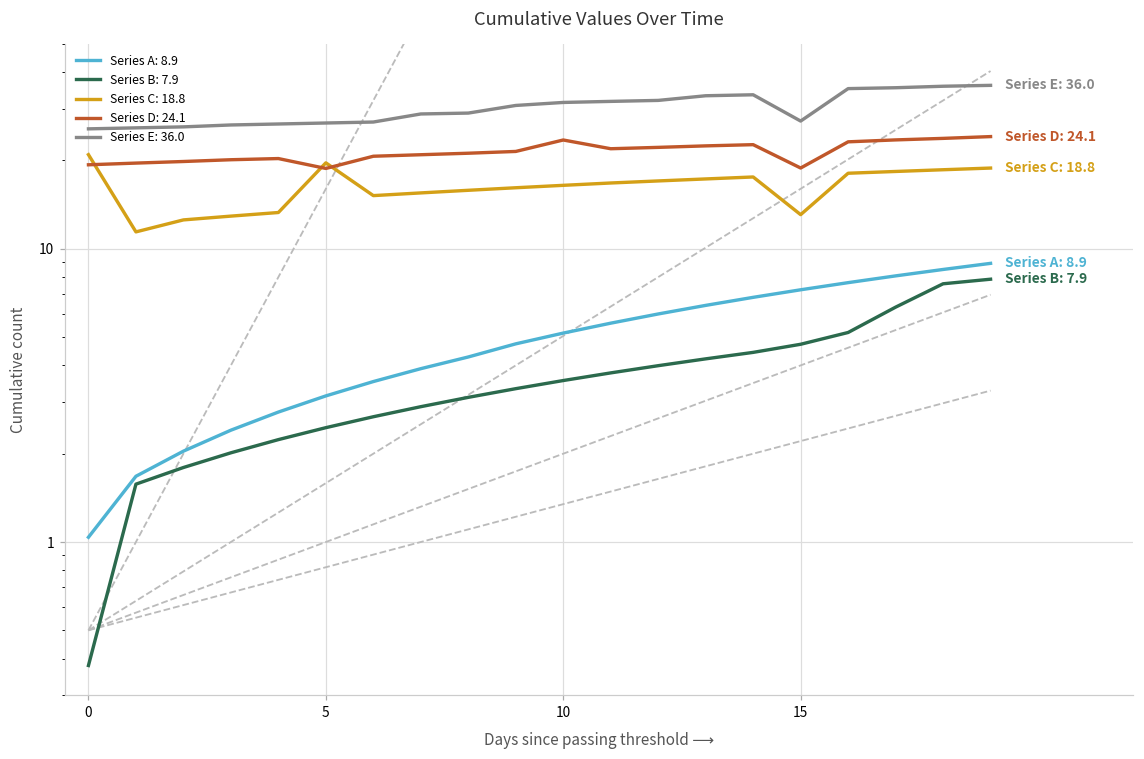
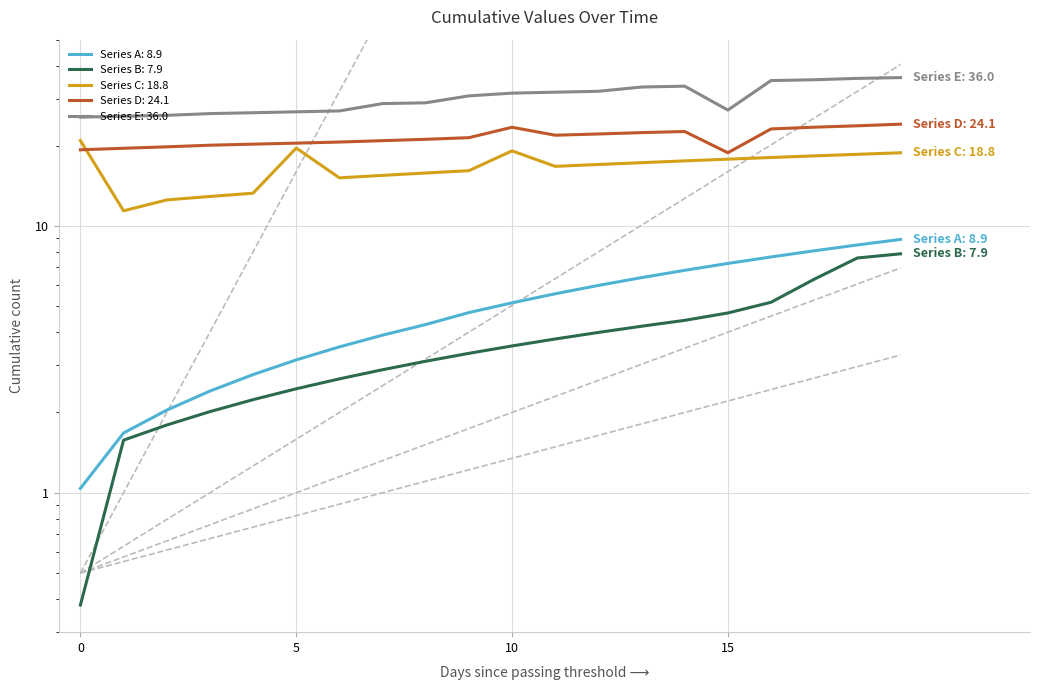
Series D: 24.1, 5: 19 -> 20
Series C: 18.8, 10: 16 -> 19
Series C: 18.8, 15: 13 -> 18
